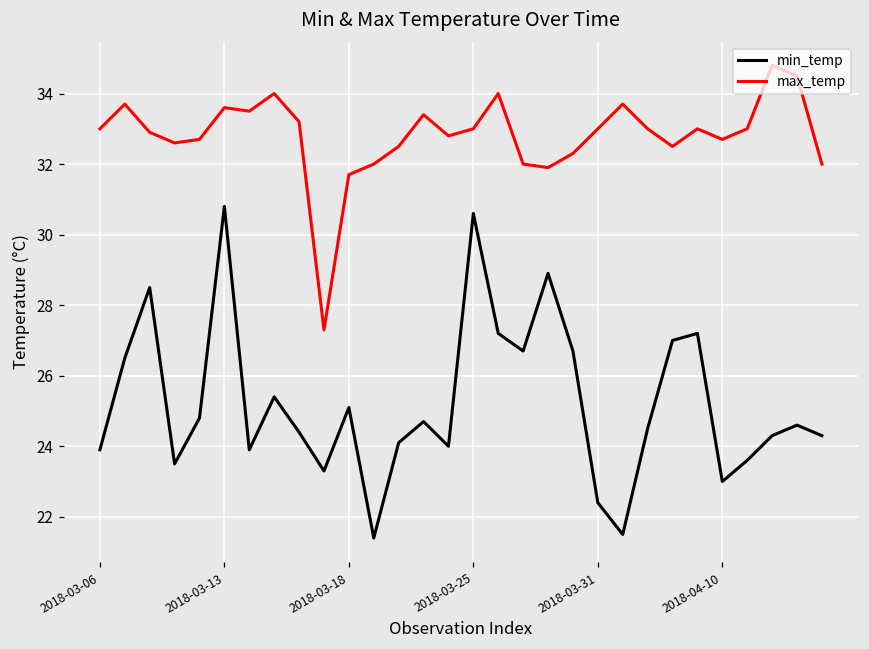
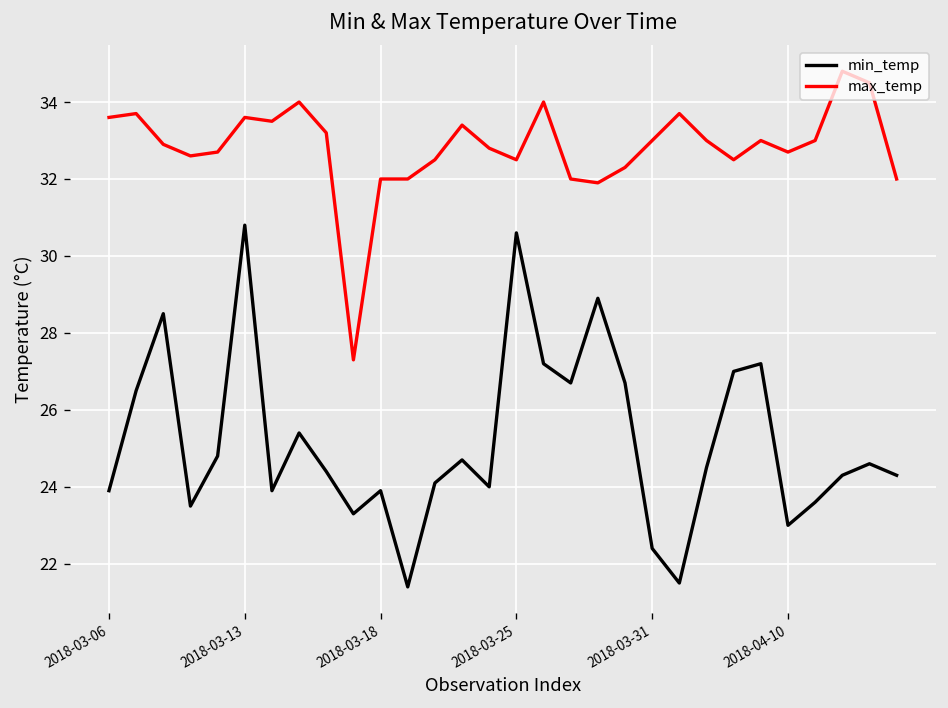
max_temp, 2018-03-06: 33.0 -> 33.6
min_temp, 2018-03-18: 25.1 -> 23.9
max_temp, 2018-03-18: 31.7 -> 32.0
max_temp, 2018-03-25: 33.0 -> 32.5
